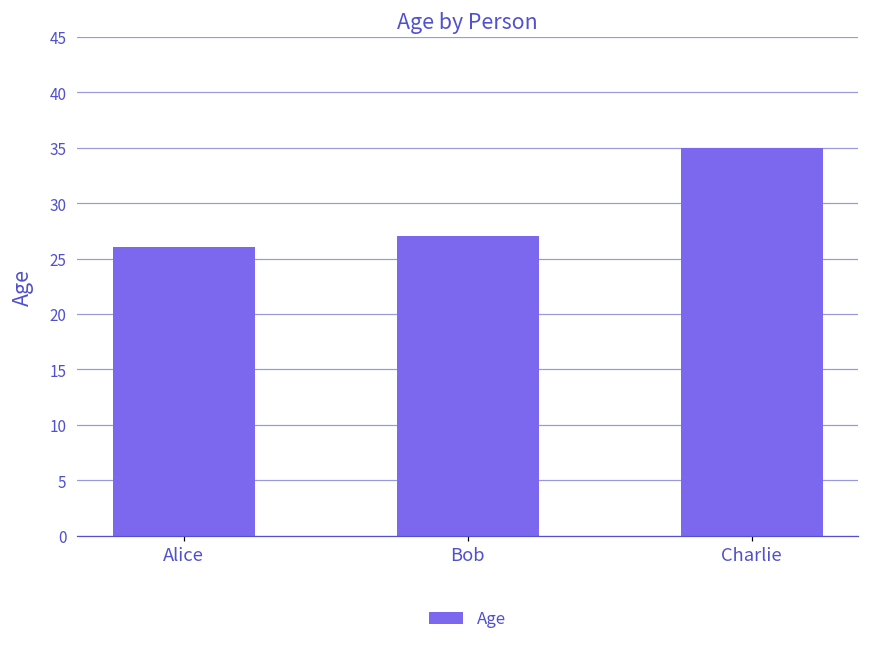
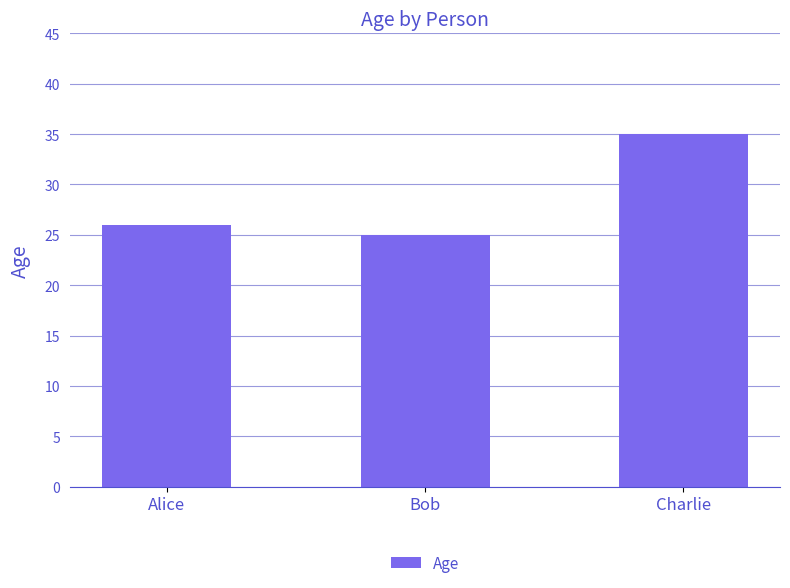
Bob: 27 -> 25
